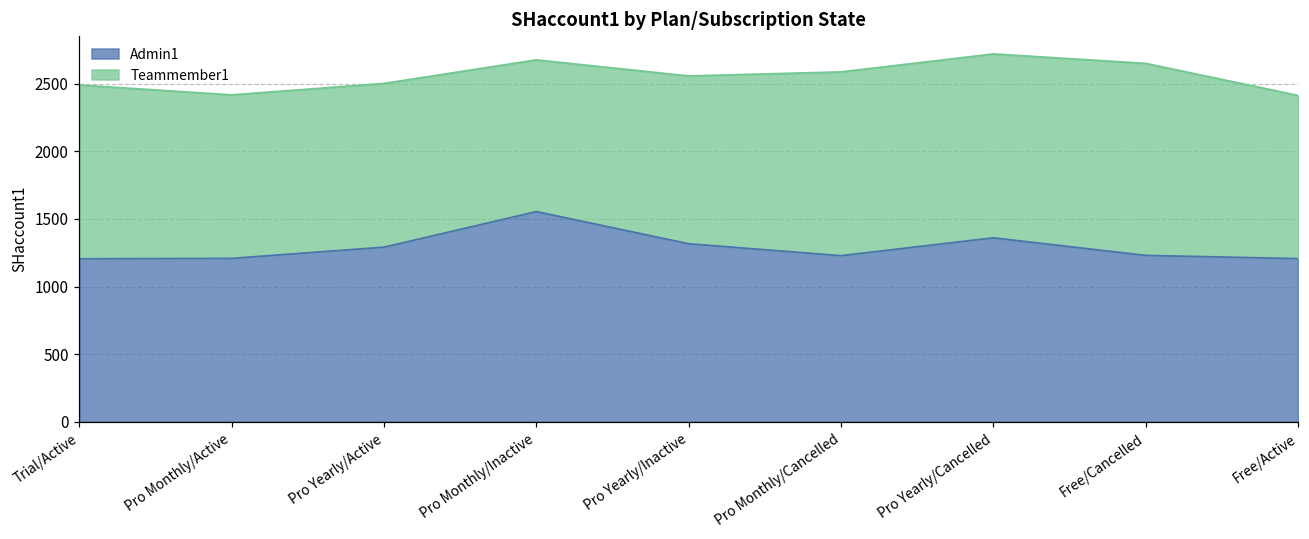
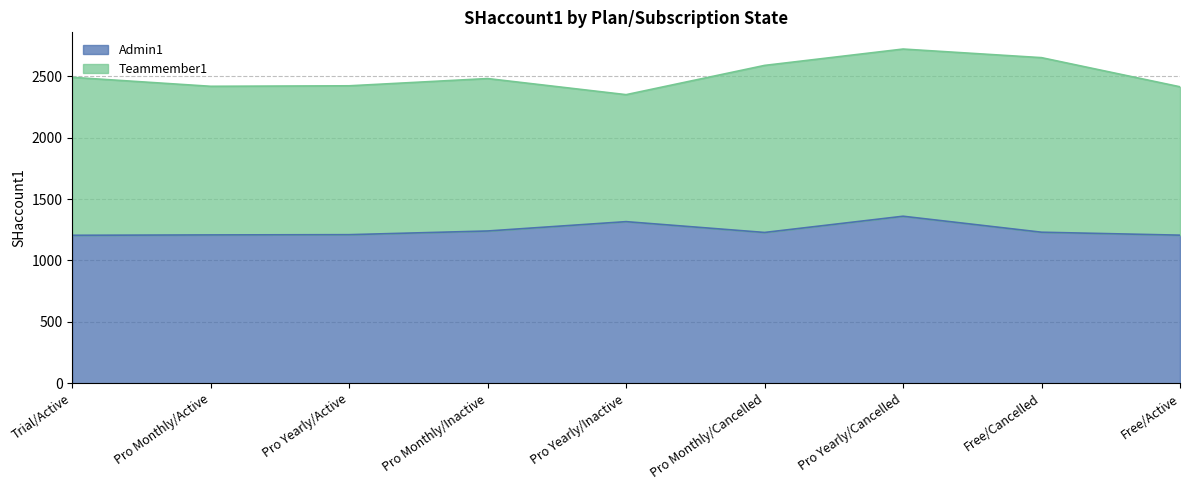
Admin1, Pro Yearly/Active: 1290 -> 1210
Admin1, Pro Monthly/Inactive: 1550 -> 1240
Teammember1, Pro Monthly/Inactive: 1120 -> 1240
Teammember1, Pro Yearly/Inactive: 1240 -> 1030
